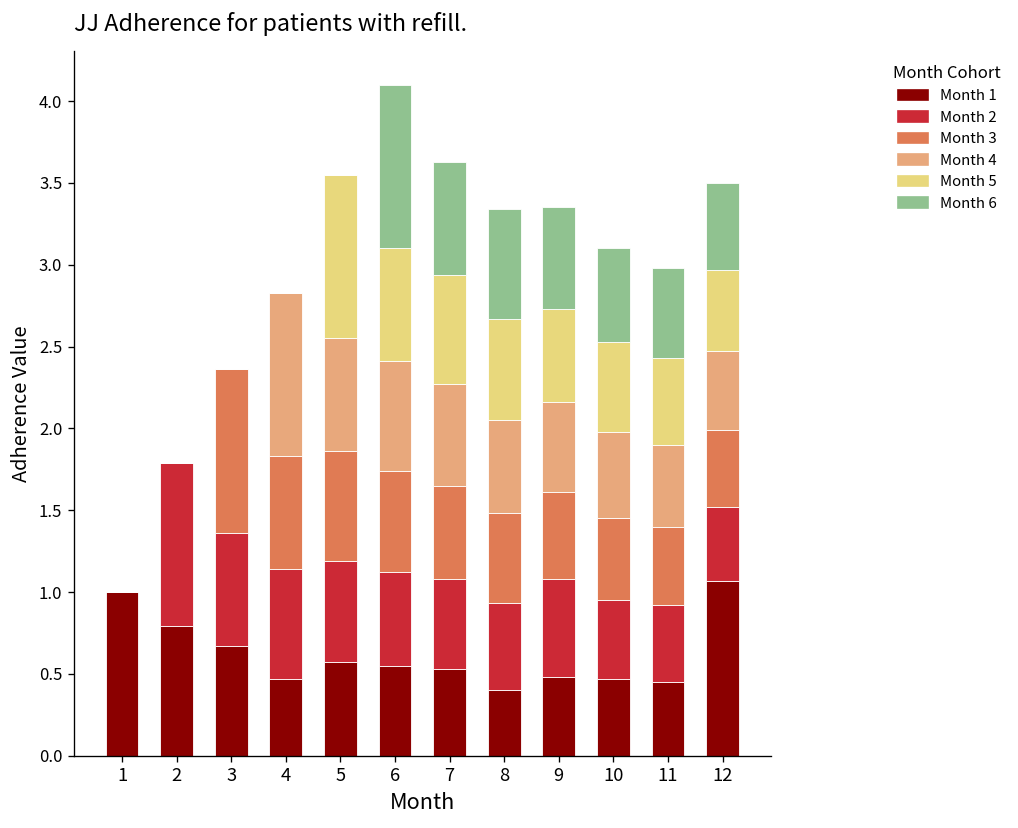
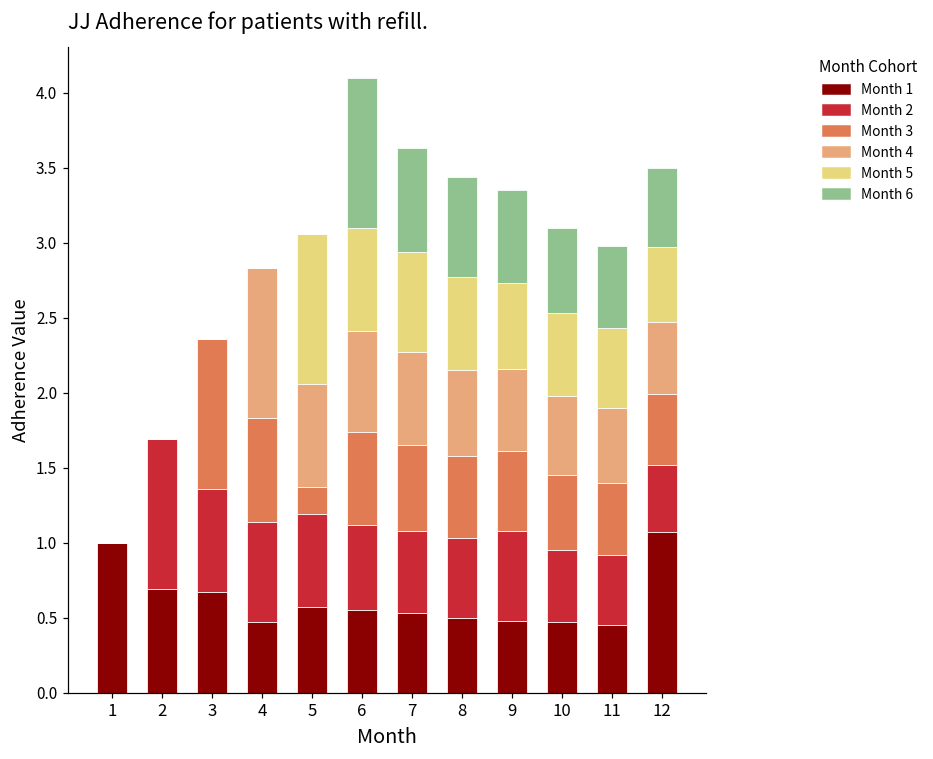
Month 1, 2: 0.79 -> 0.69
Month 3, 5: 0.67 -> 0.18
Month 1, 8: 0.4 -> 0.5
